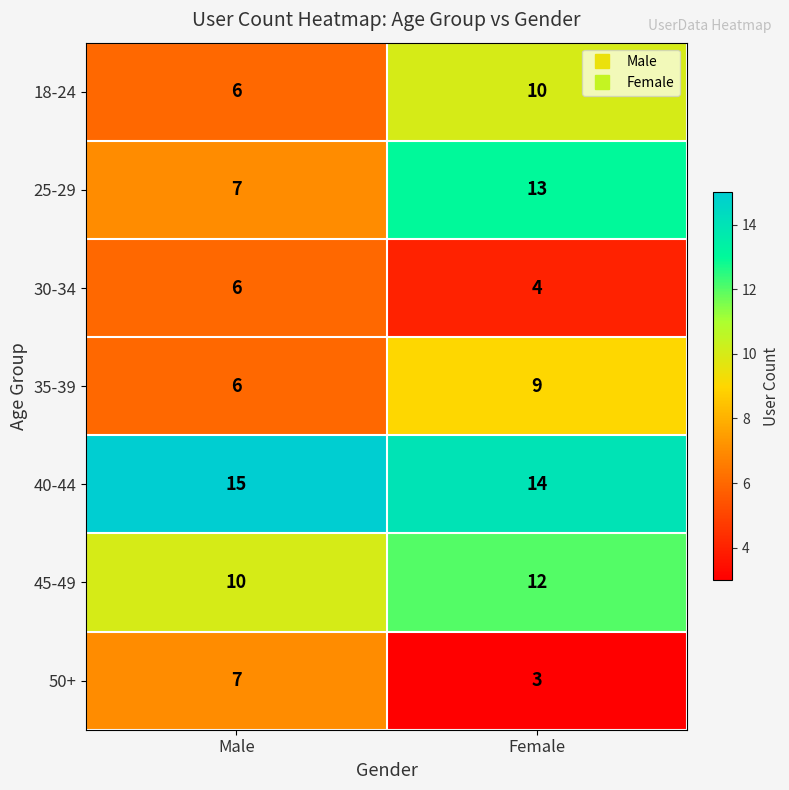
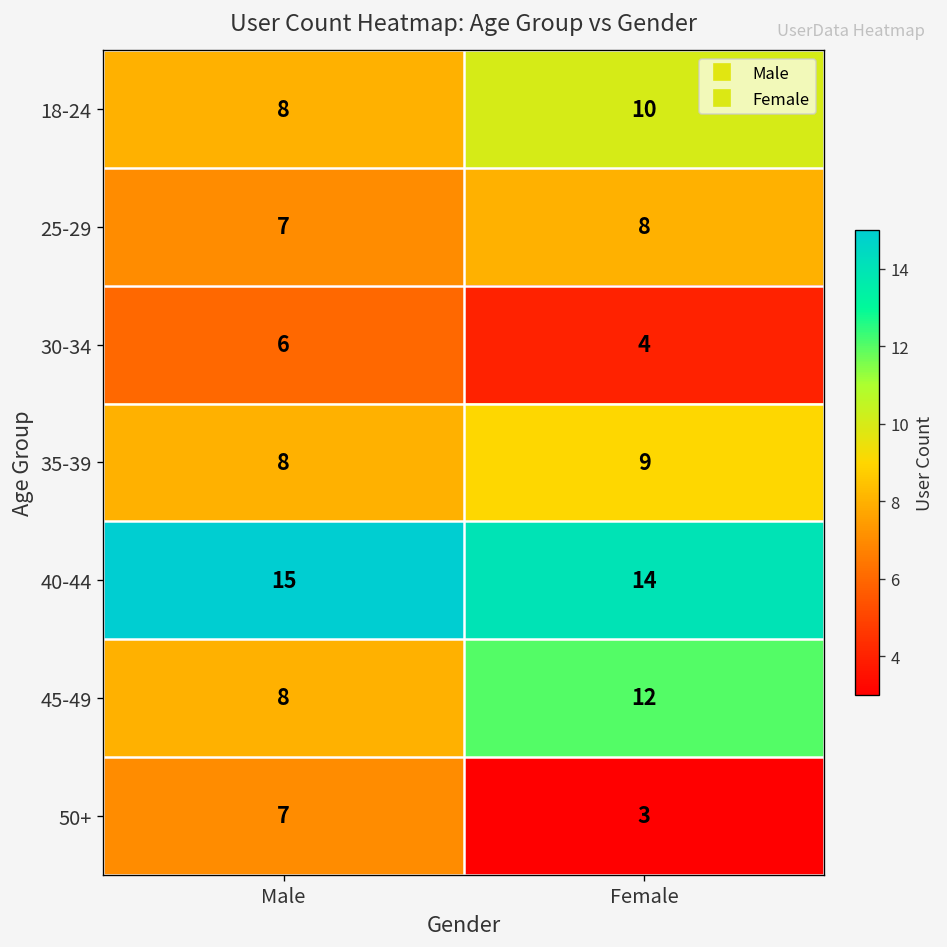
18-24, Male: 6 -> 8
25-29, Female: 13 -> 8
35-39, Male: 6 -> 8
45-49, Male: 10 -> 8
